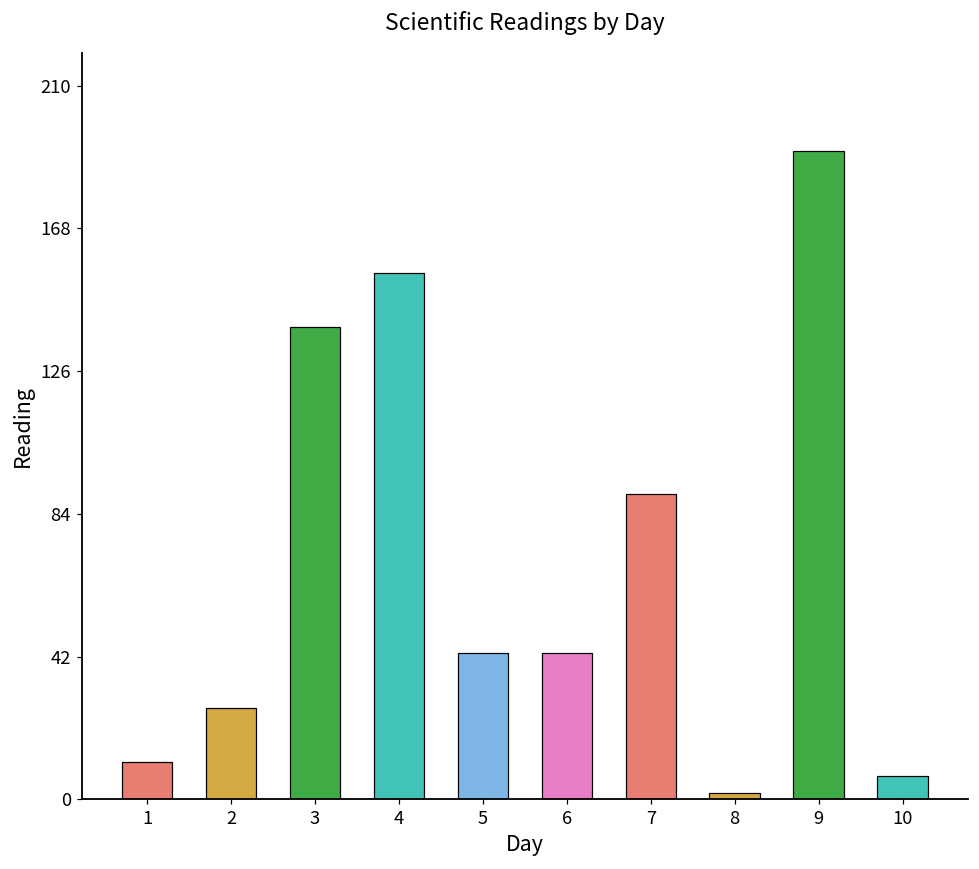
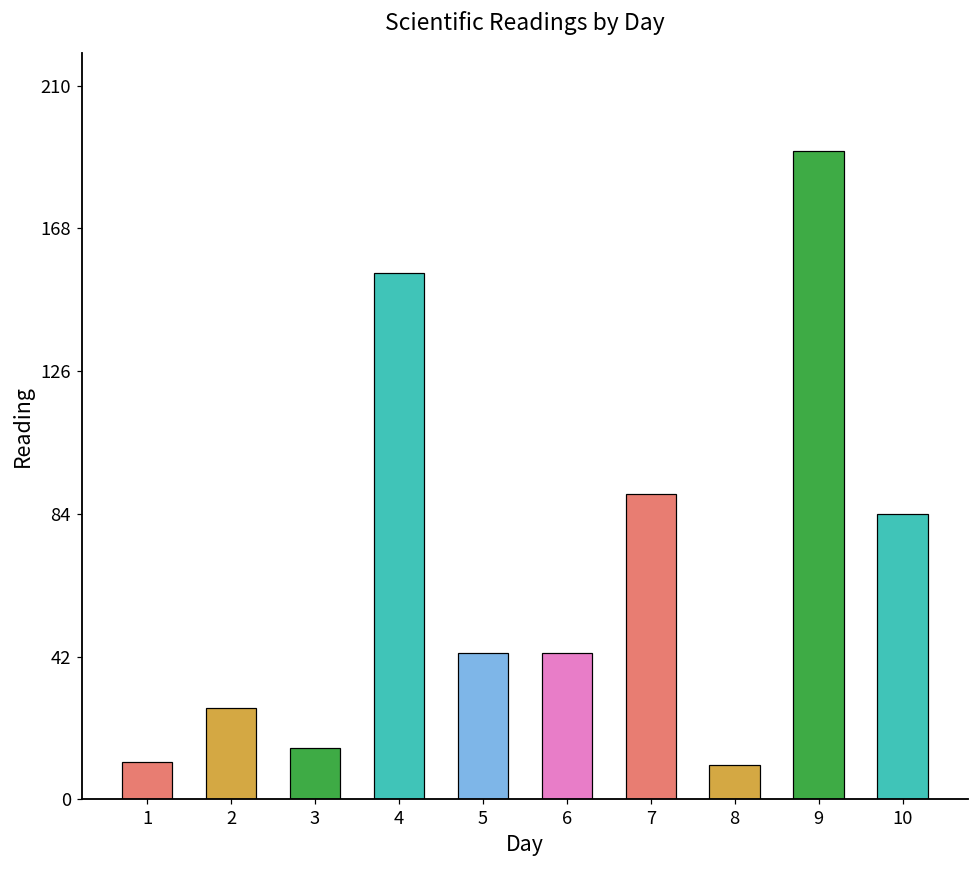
3: 139 -> 15
8: 2 -> 10
10: 7 -> 84
